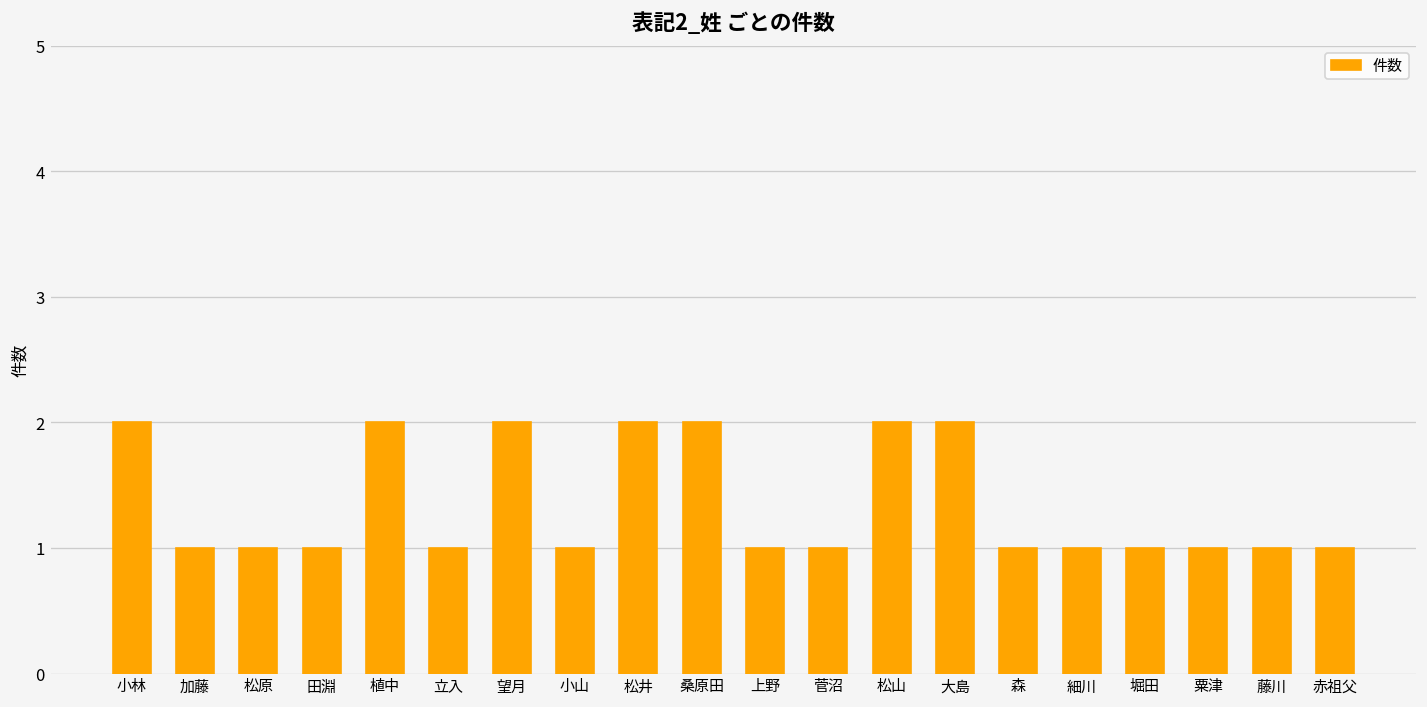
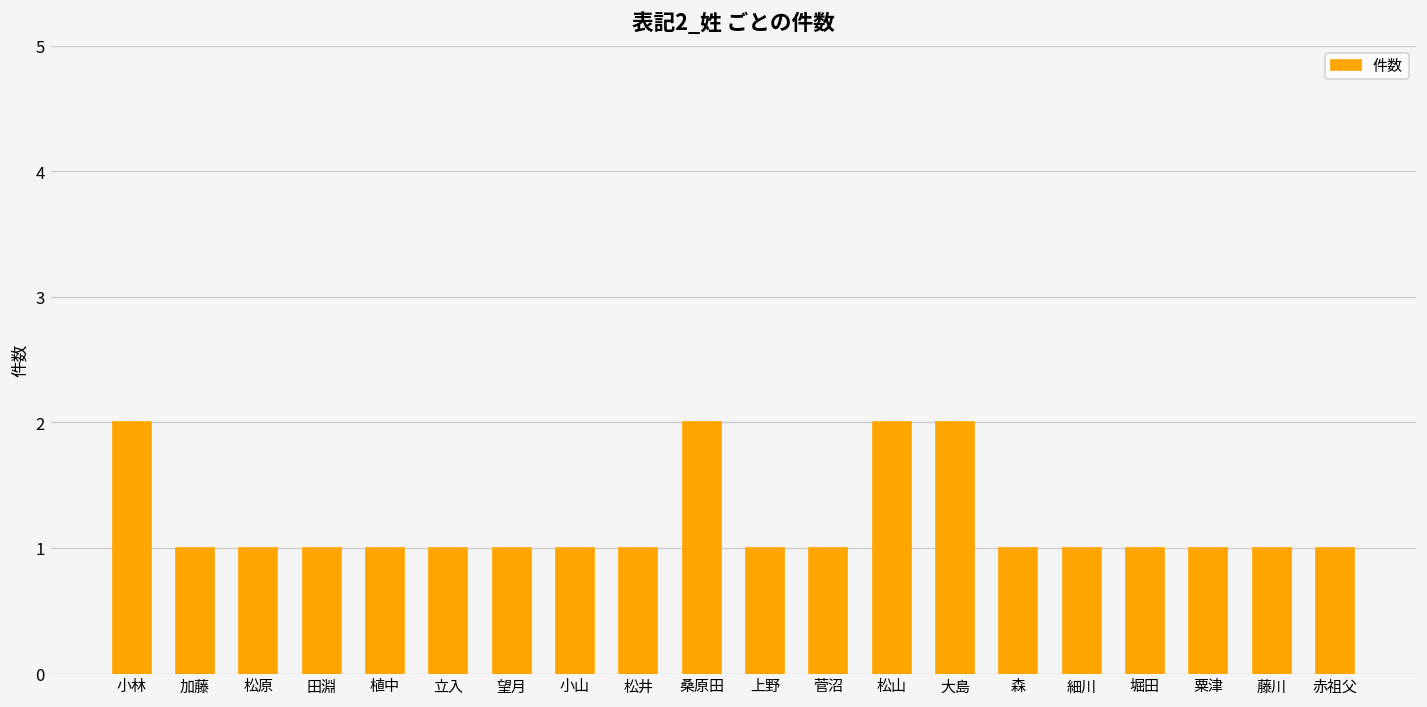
植中: 2 -> 1
望月: 2 -> 1
松井: 2 -> 1
